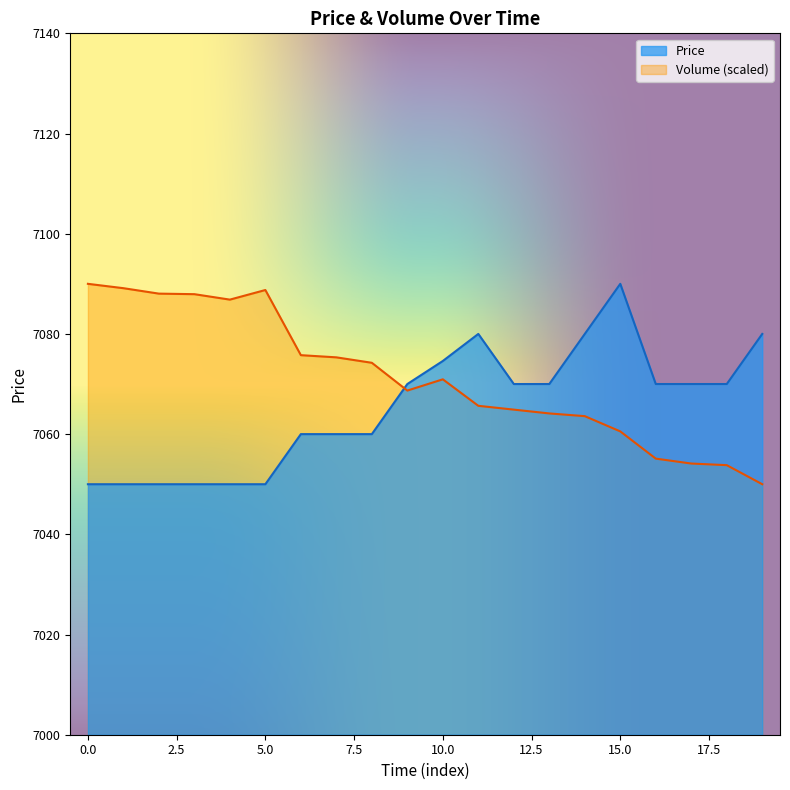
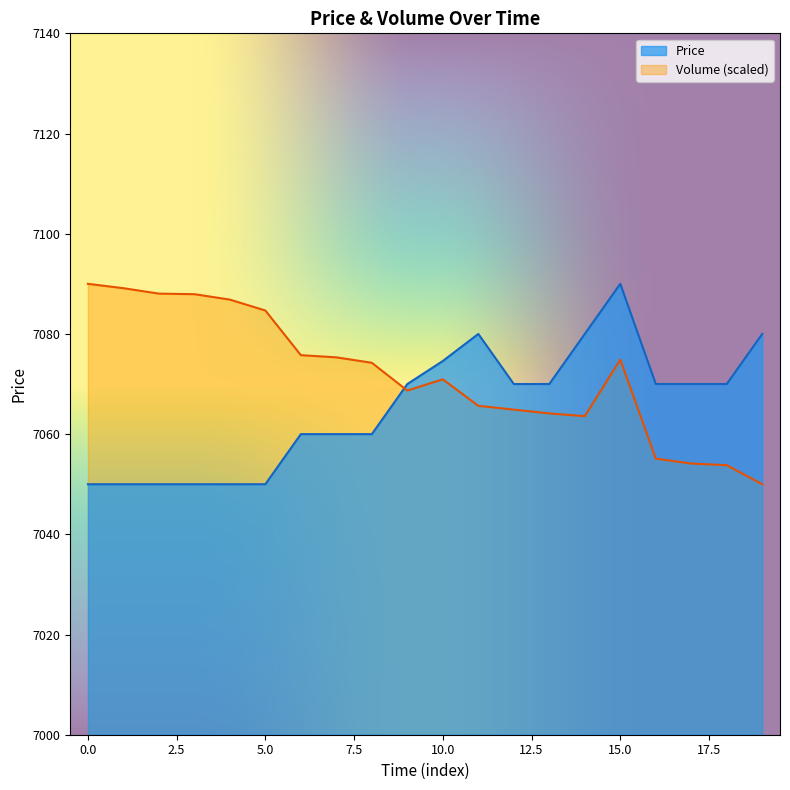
Volume (scaled), 5.0: 7089 -> 7085
Volume (scaled), 15.0: 7061 -> 7075
